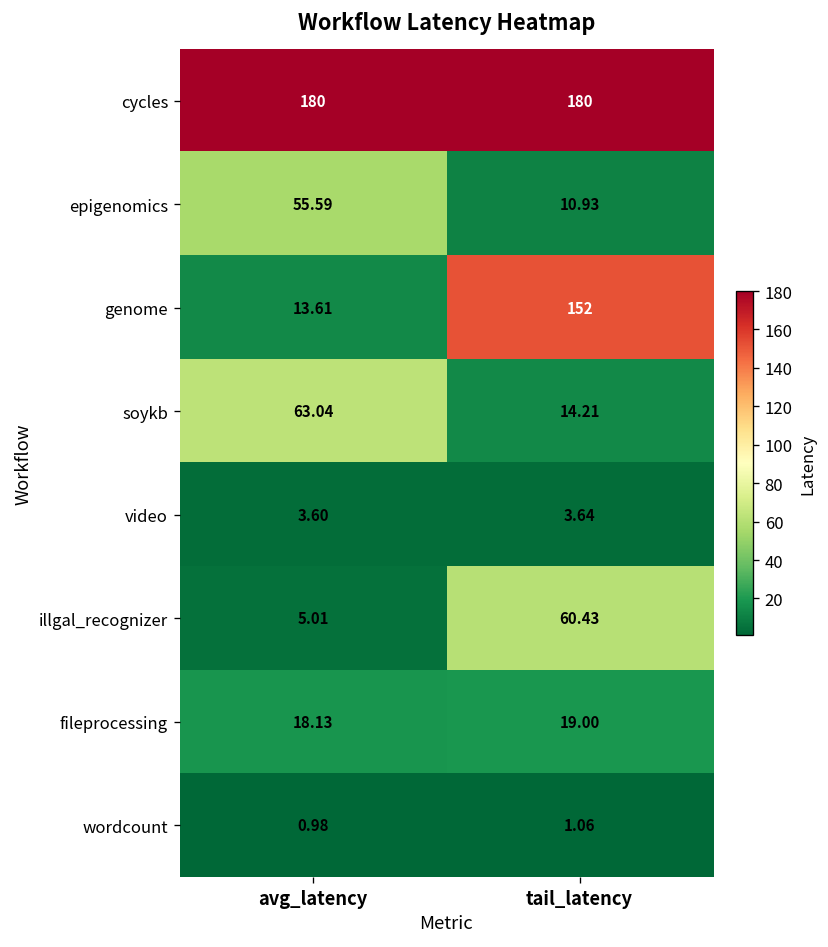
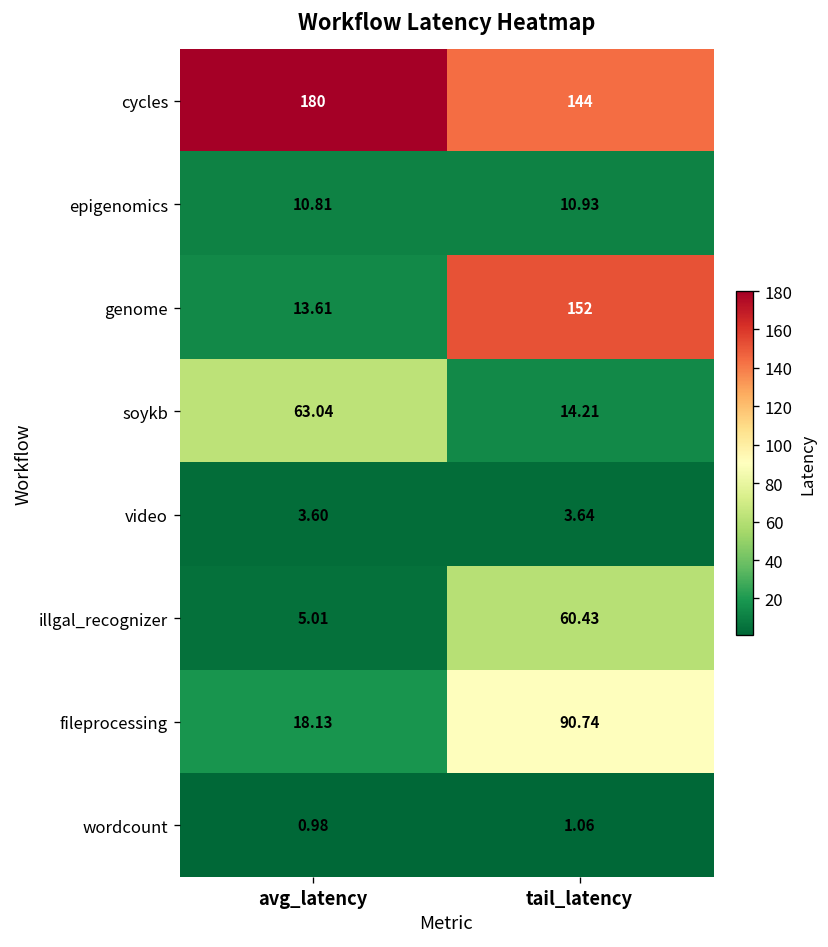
cycles, tail_latency: 180 -> 144
epigenomics, avg_latency: 55.59 -> 10.81
fileprocessing, tail_latency: 19.00 -> 90.74
